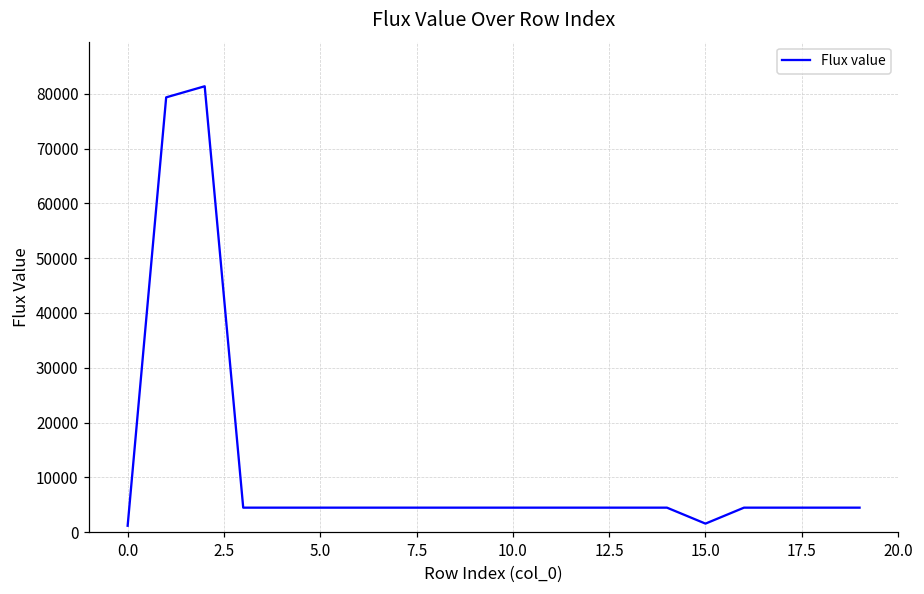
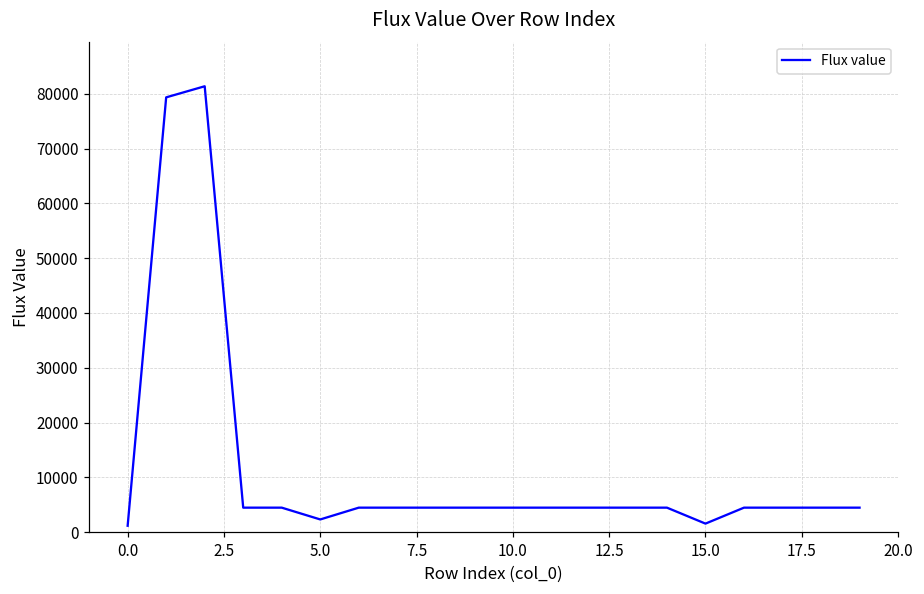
5.0: 4000 -> 2000
